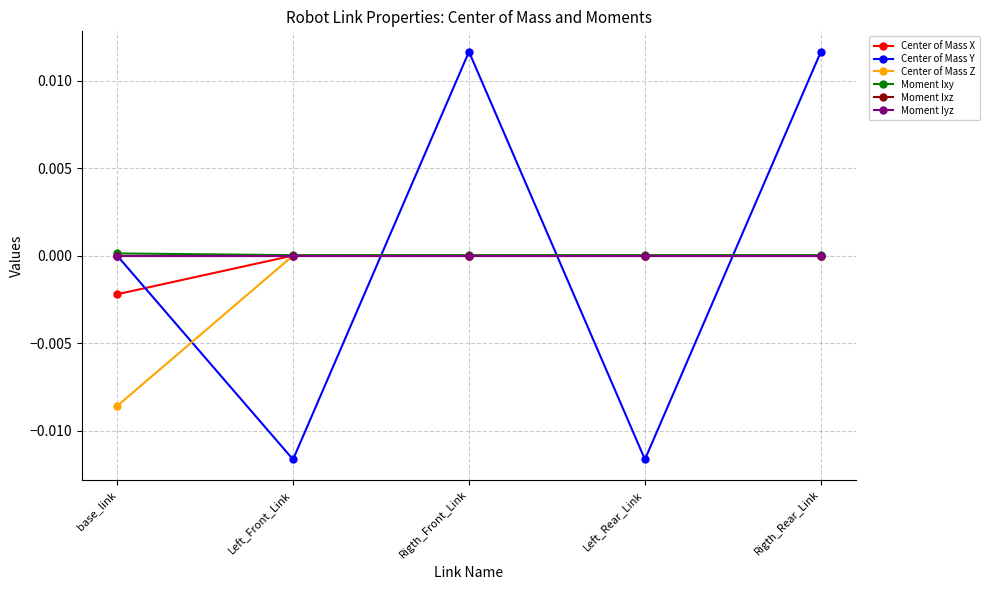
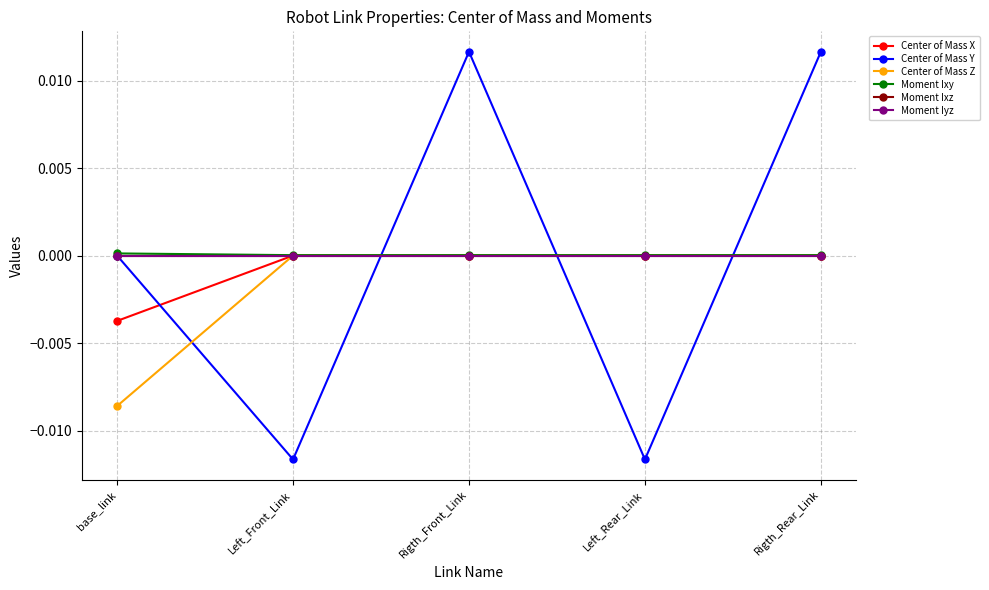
Center of Mass X, base_link: -0.0022 -> -0.0037
